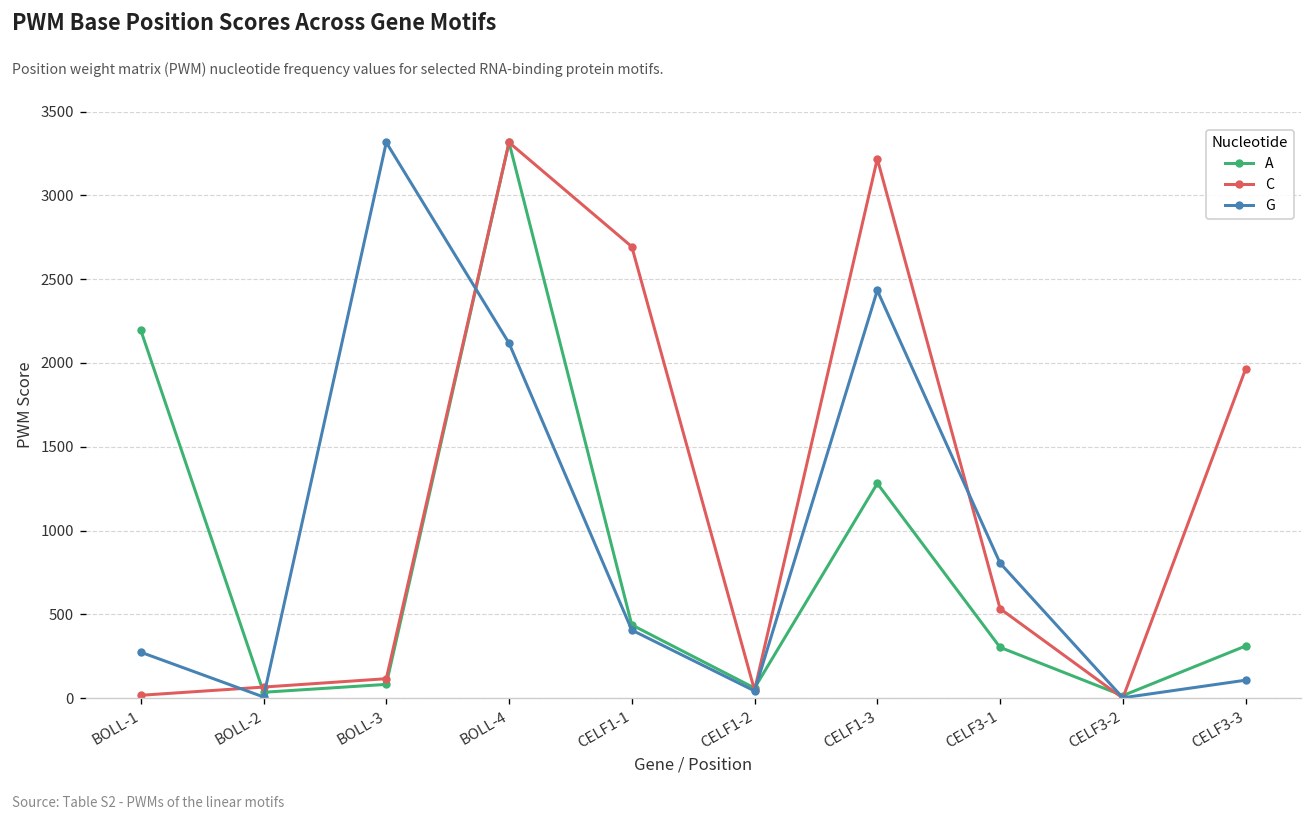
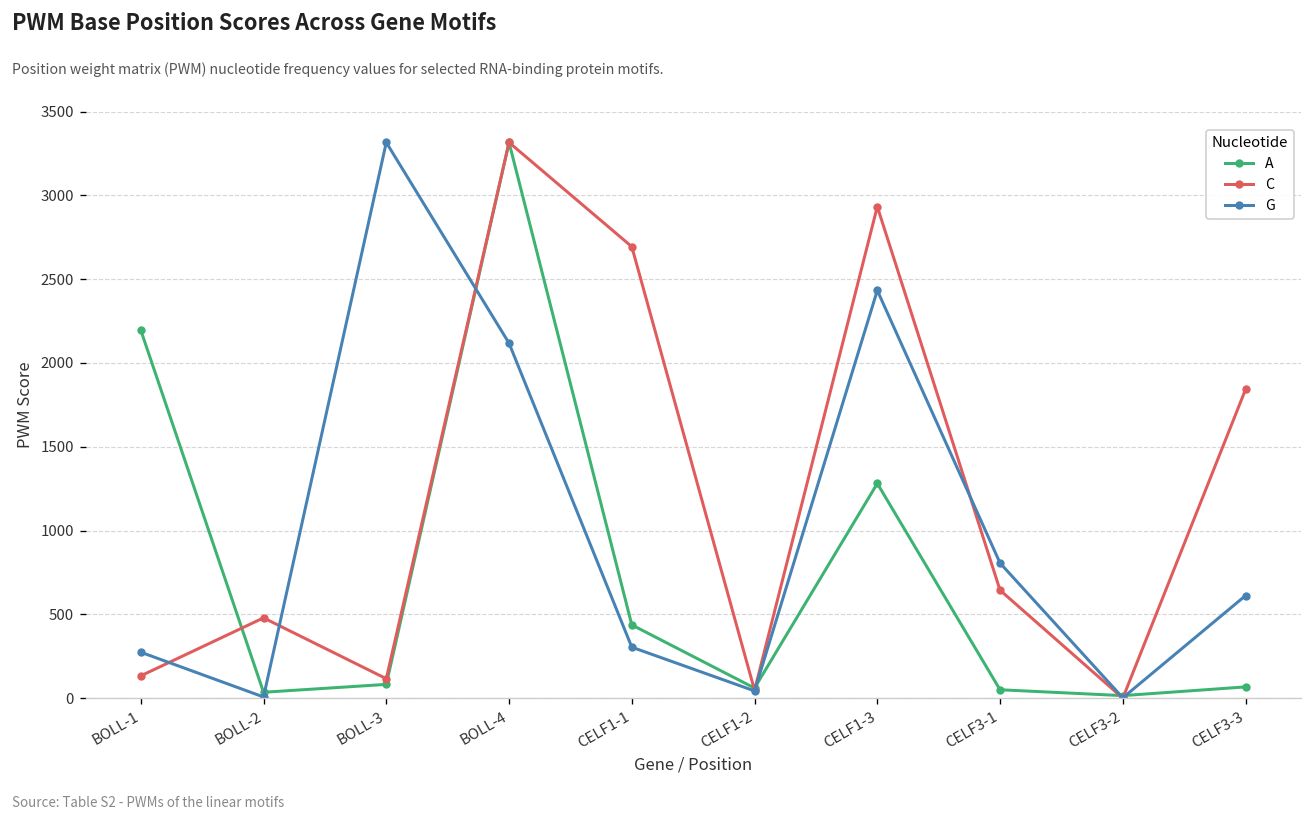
C, BOLL-1: 20 -> 130
C, BOLL-2: 70 -> 480
G, CELF1-1: 410 -> 300
C, CELF1-3: 3220 -> 2930
A, CELF3-1: 300 -> 50
C, CELF3-1: 530 -> 640
A, CELF3-3: 310 -> 70
C, CELF3-3: 1960 -> 1840
G, CELF3-3: 110 -> 610
